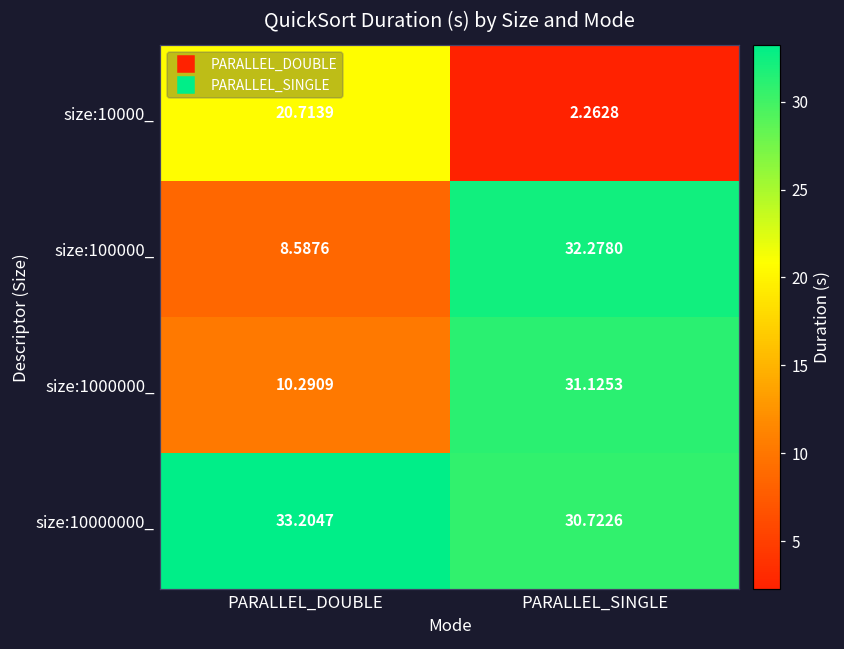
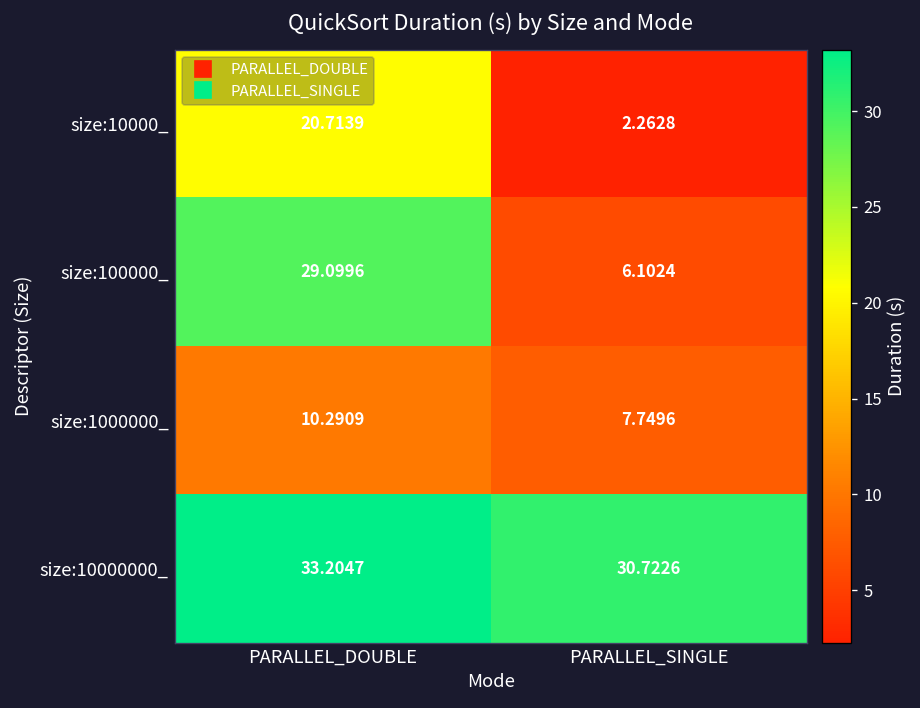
size:100000_, PARALLEL_DOUBLE: 8.5876 -> 29.0996
size:100000_, PARALLEL_SINGLE: 32.2780 -> 6.1024
size:1000000_, PARALLEL_SINGLE: 31.1253 -> 7.7496
